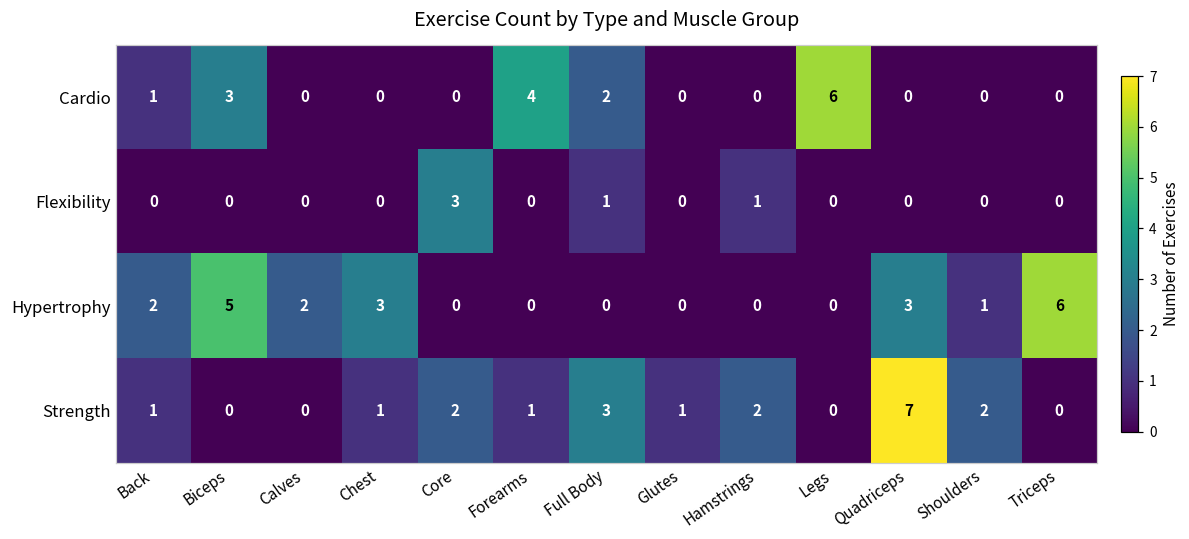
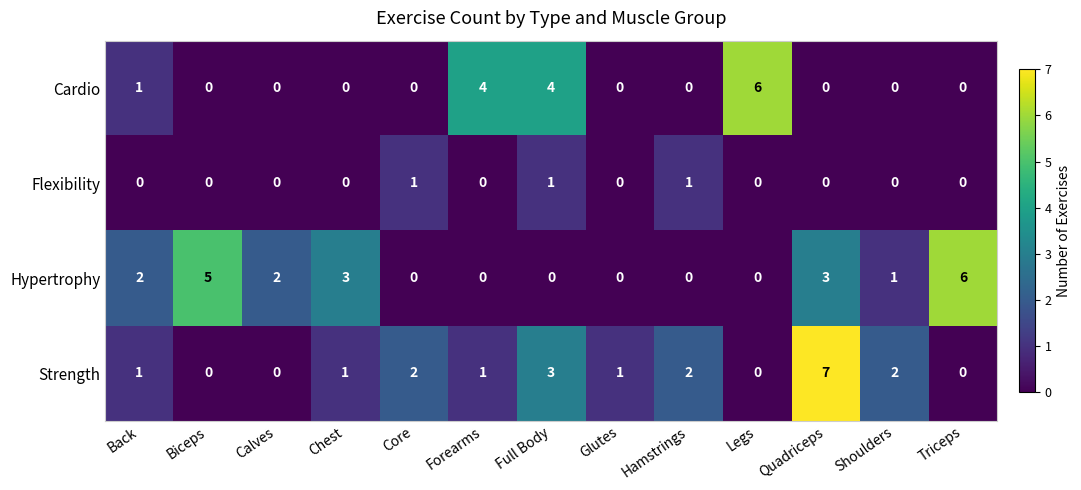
Cardio, Biceps: 3 -> 0
Cardio, Full Body: 2 -> 4
Flexibility, Core: 3 -> 1
